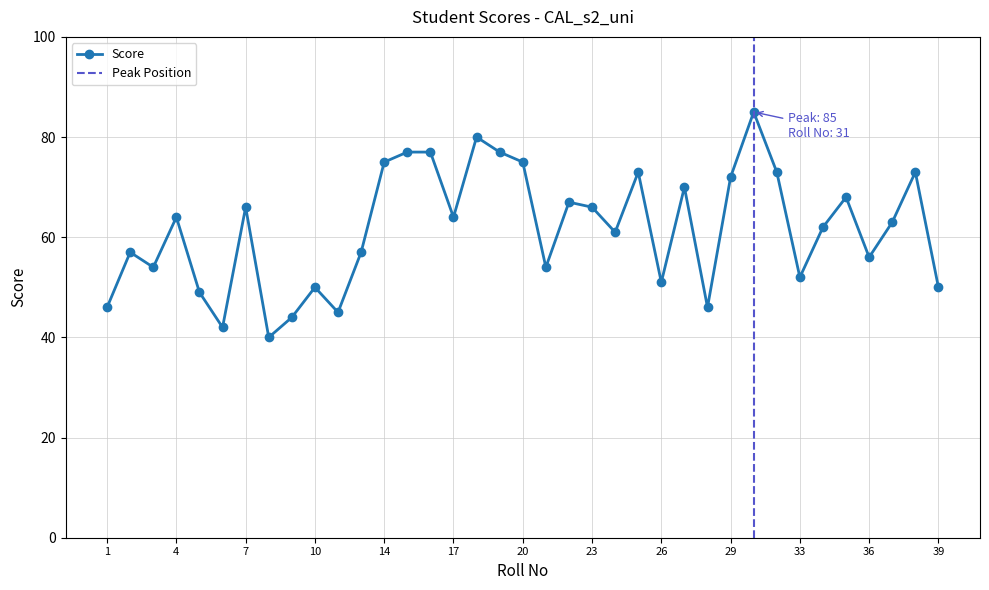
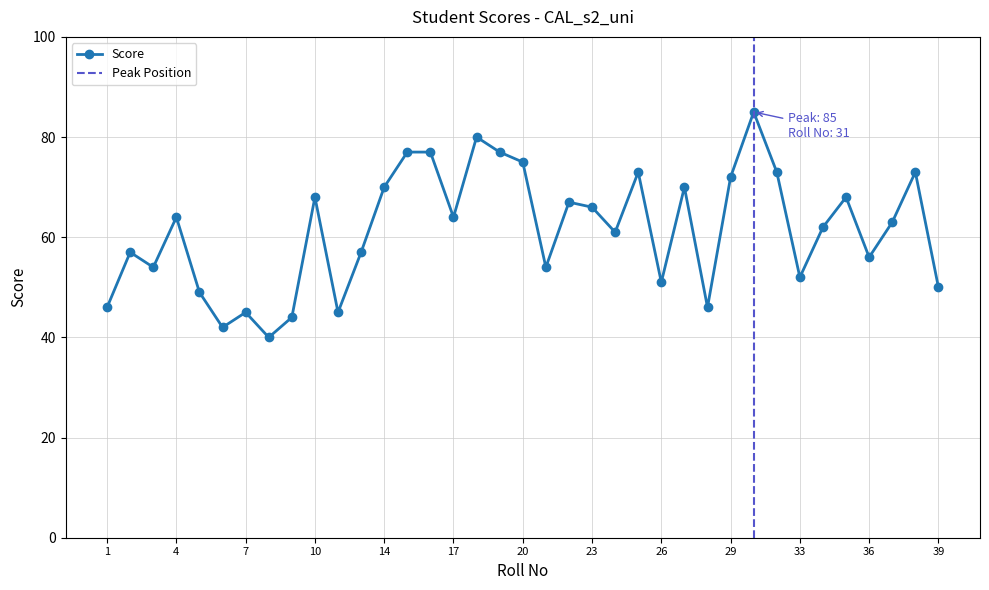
7: 66 -> 45
10: 50 -> 68
14: 75 -> 70
